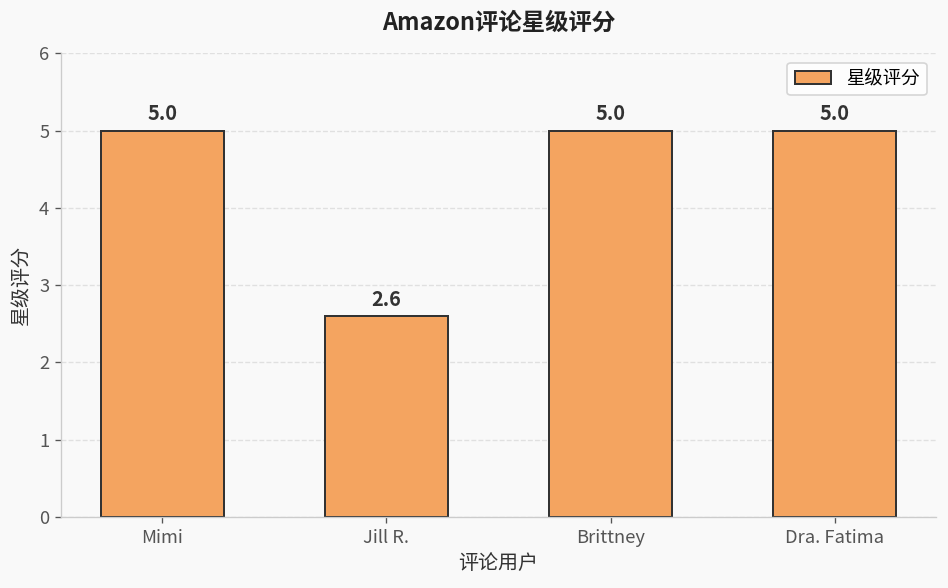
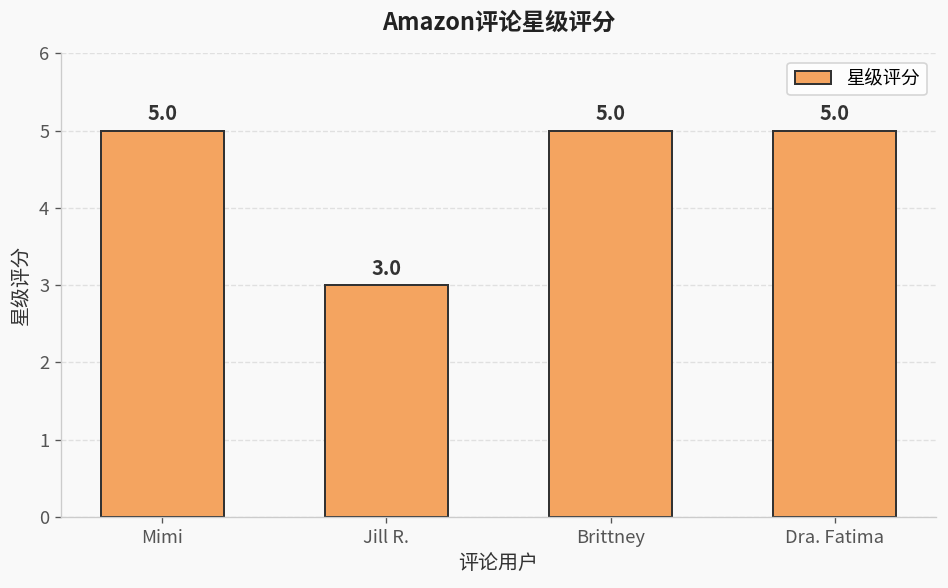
Jill R.: 2.6 -> 3.0
